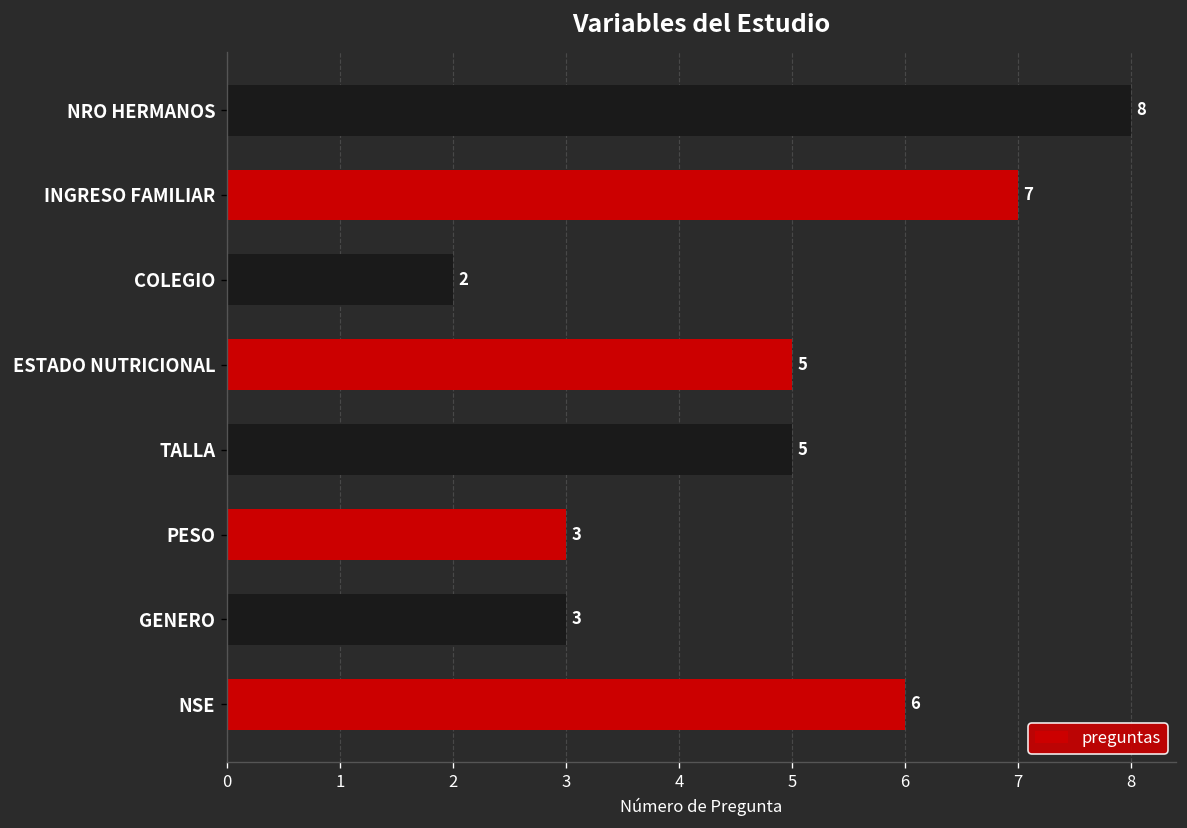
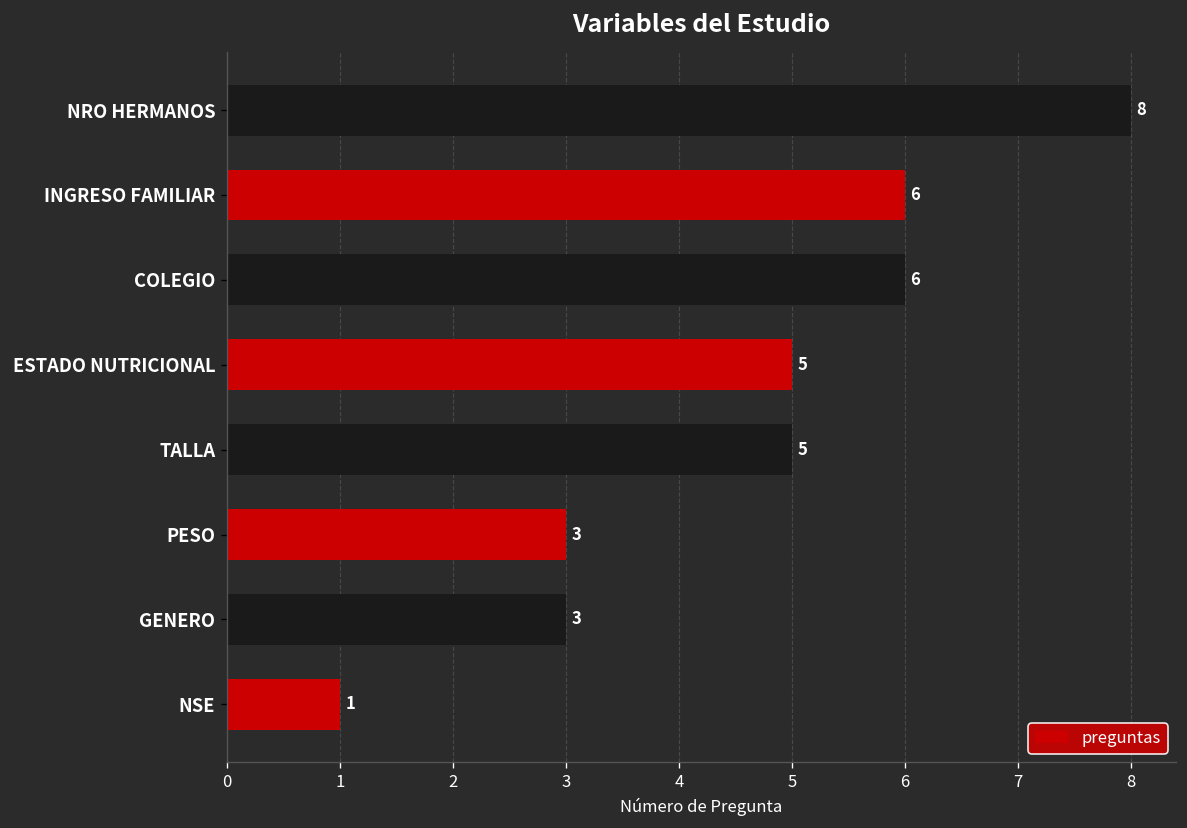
INGRESO FAMILIAR: 7 -> 6
COLEGIO: 2 -> 6
NSE: 6 -> 1
